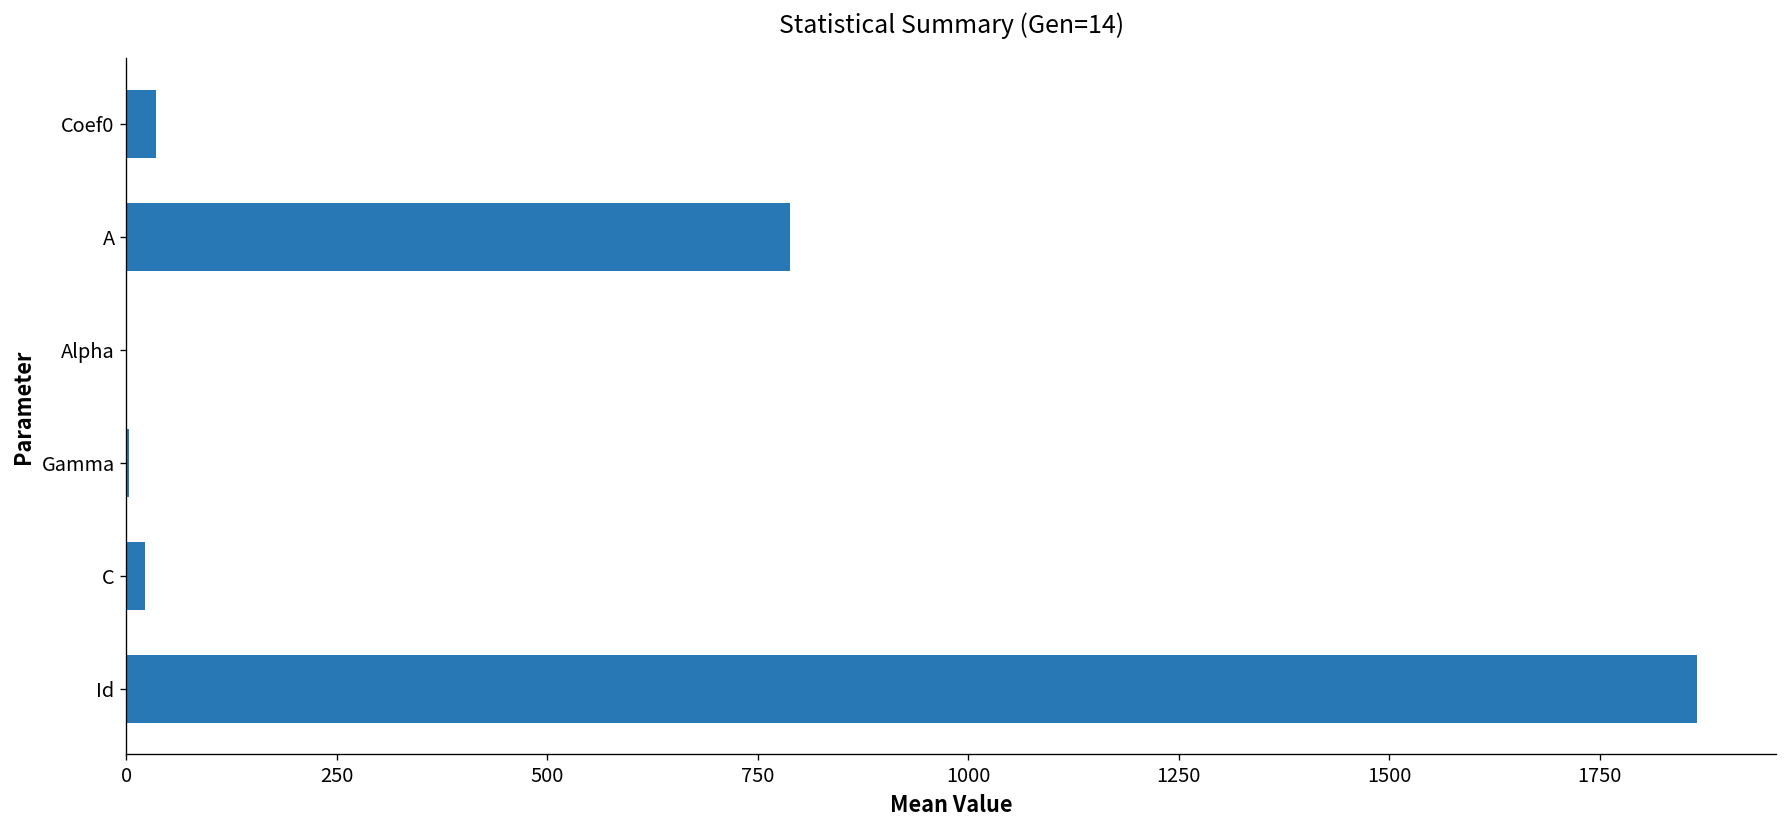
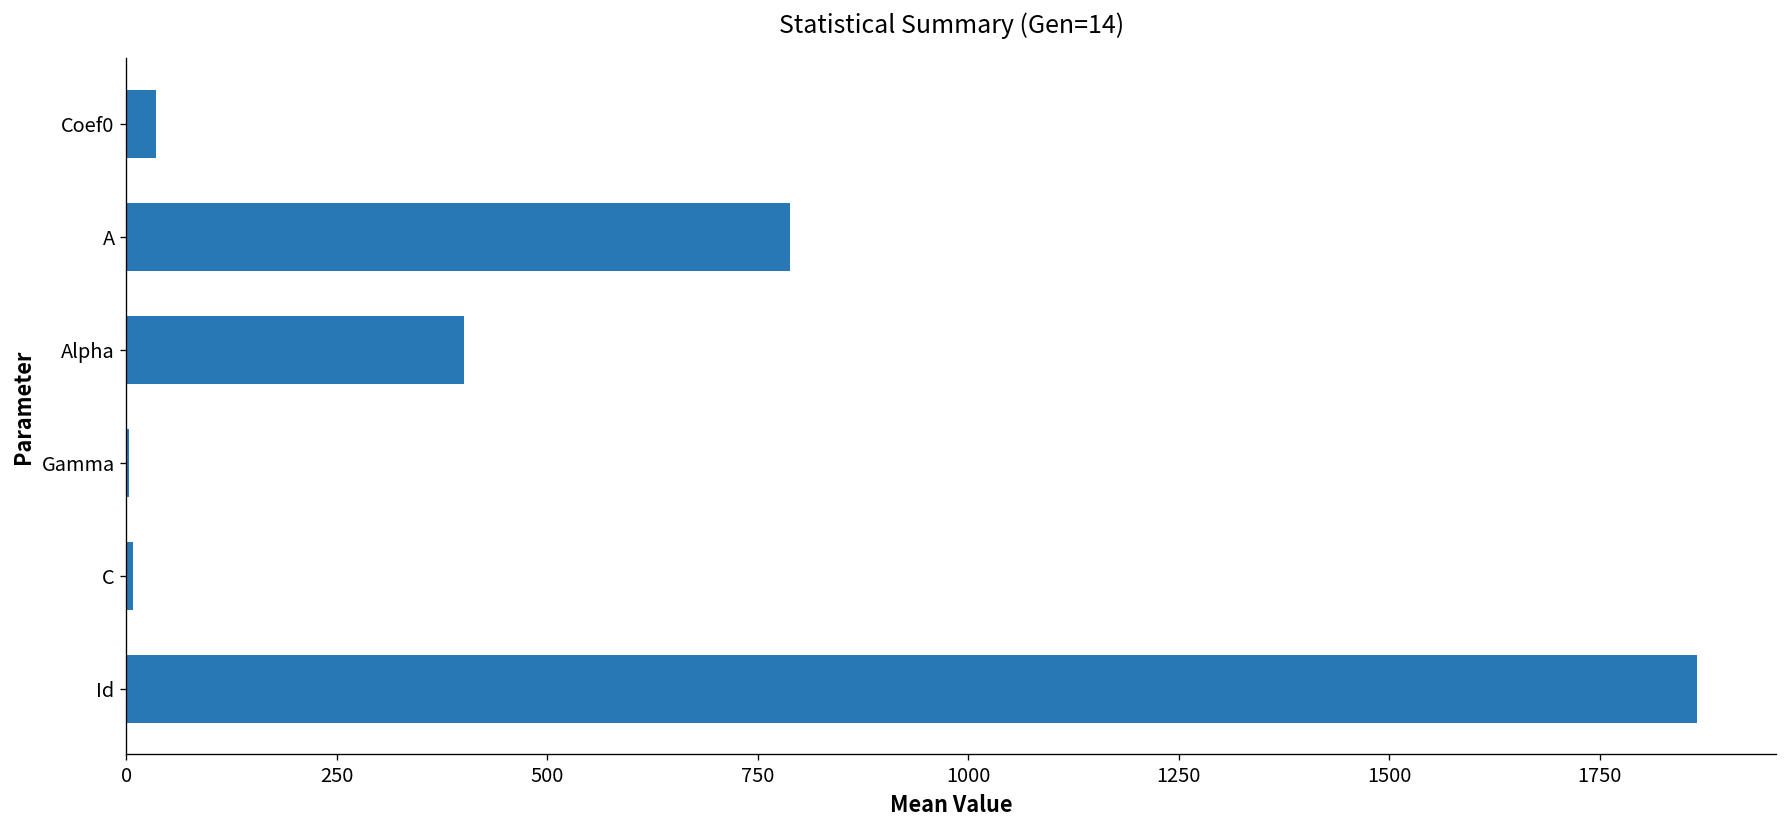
Alpha: 0 -> 400
C: 20 -> 10
